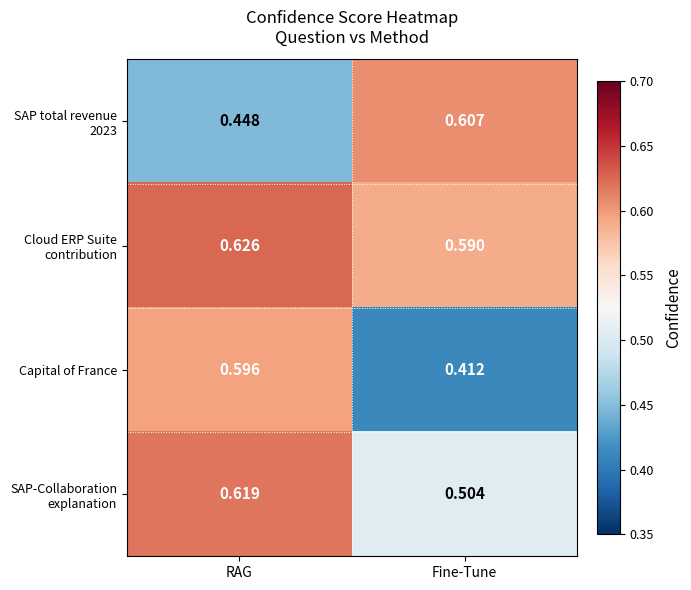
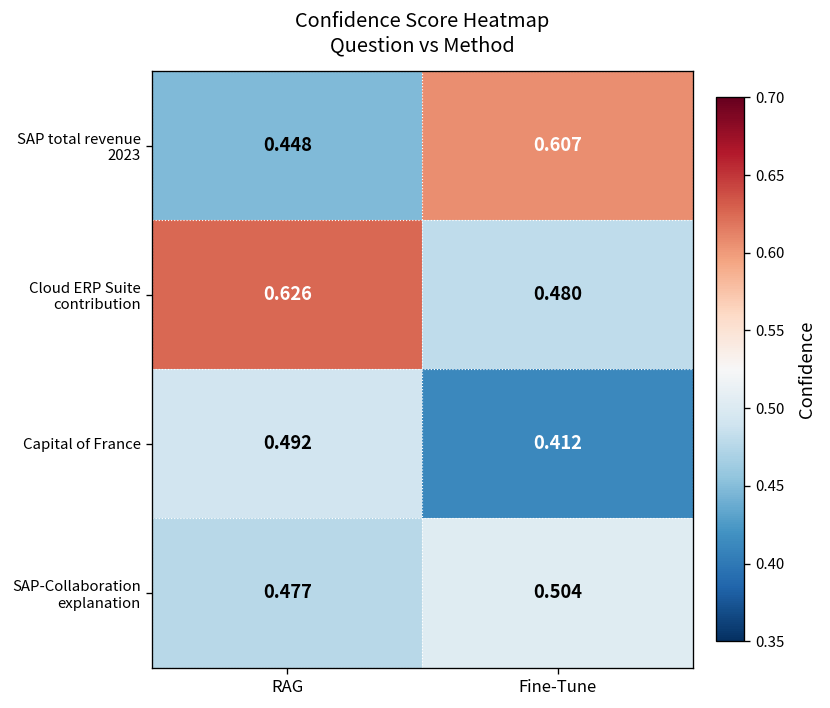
Cloud ERP Suite contribution, Fine-Tune: 0.590 -> 0.480
Capital of France, RAG: 0.596 -> 0.492
SAP-Collaboration explanation, RAG: 0.619 -> 0.477
